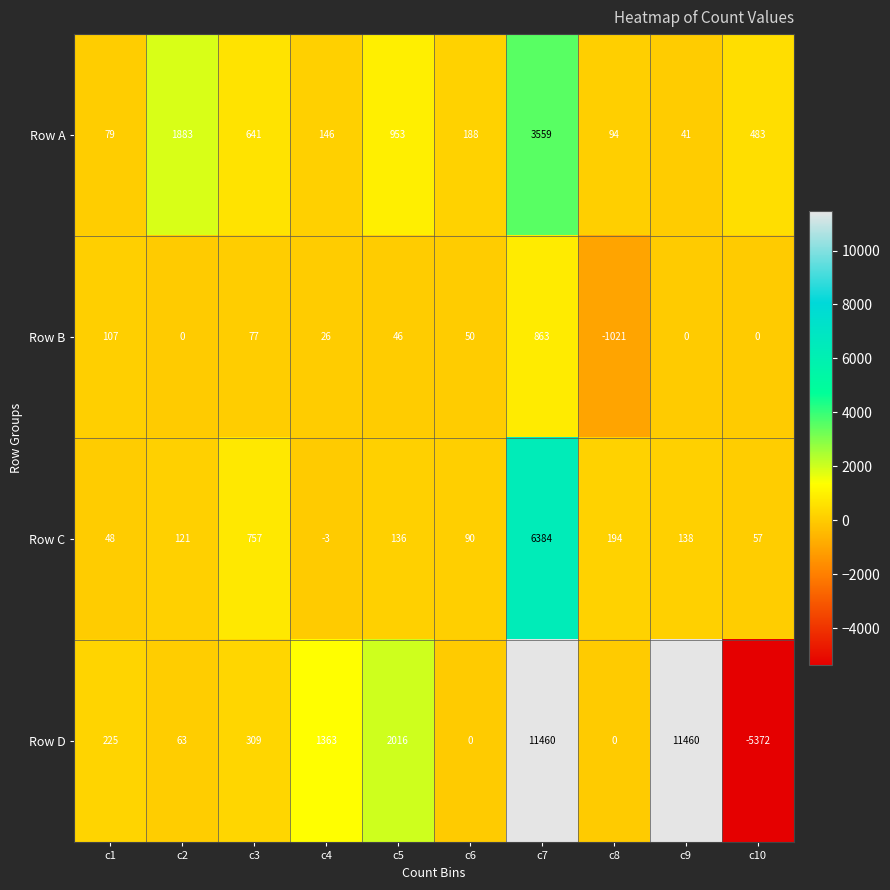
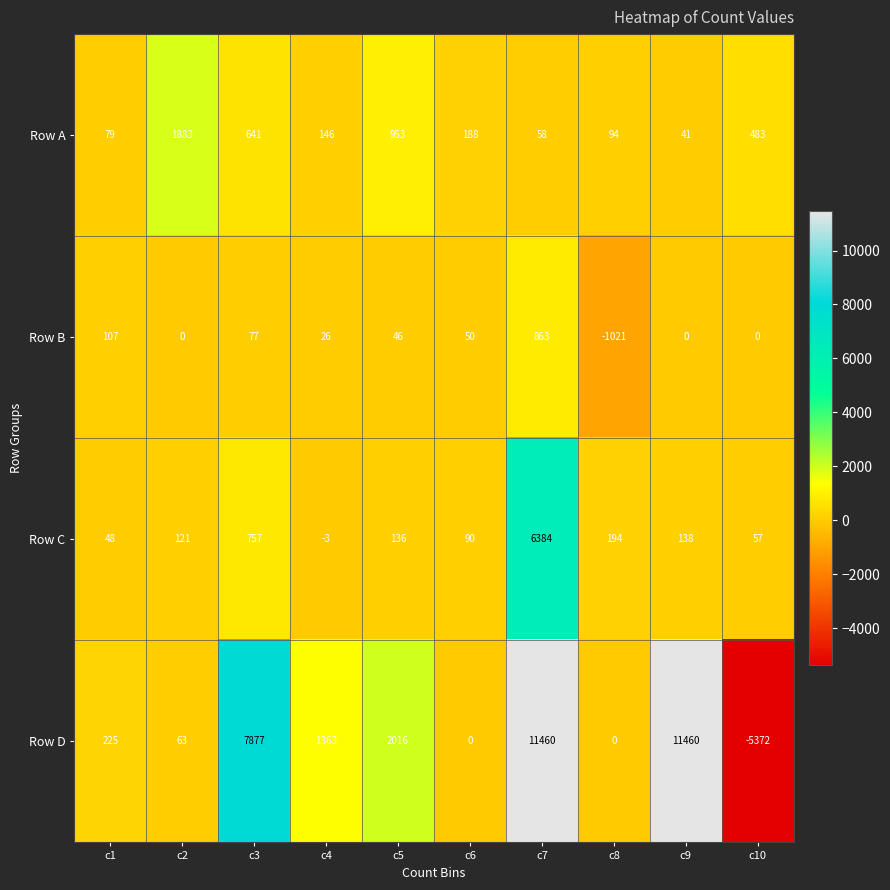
Row A, c7: 3559 -> 58
Row D, c3: 309 -> 7877
